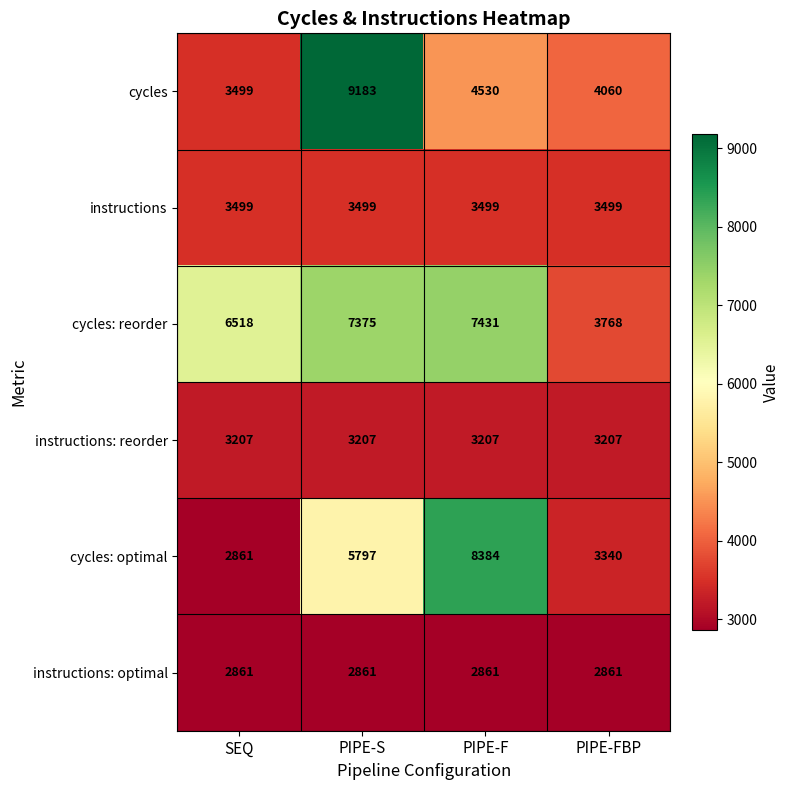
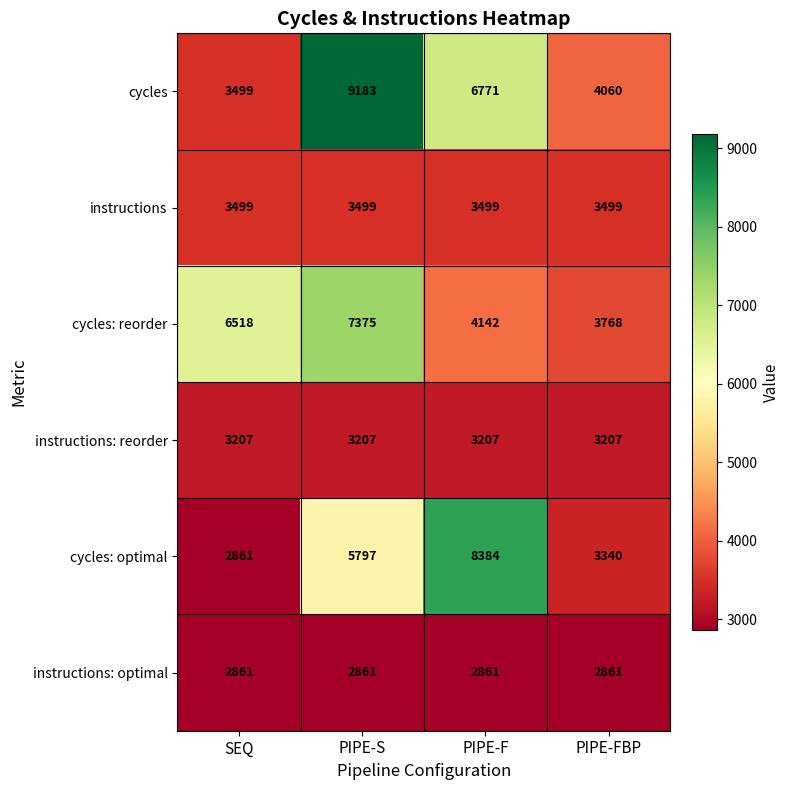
cycles, PIPE-F: 4530 -> 6771
cycles: reorder, PIPE-F: 7431 -> 4142
